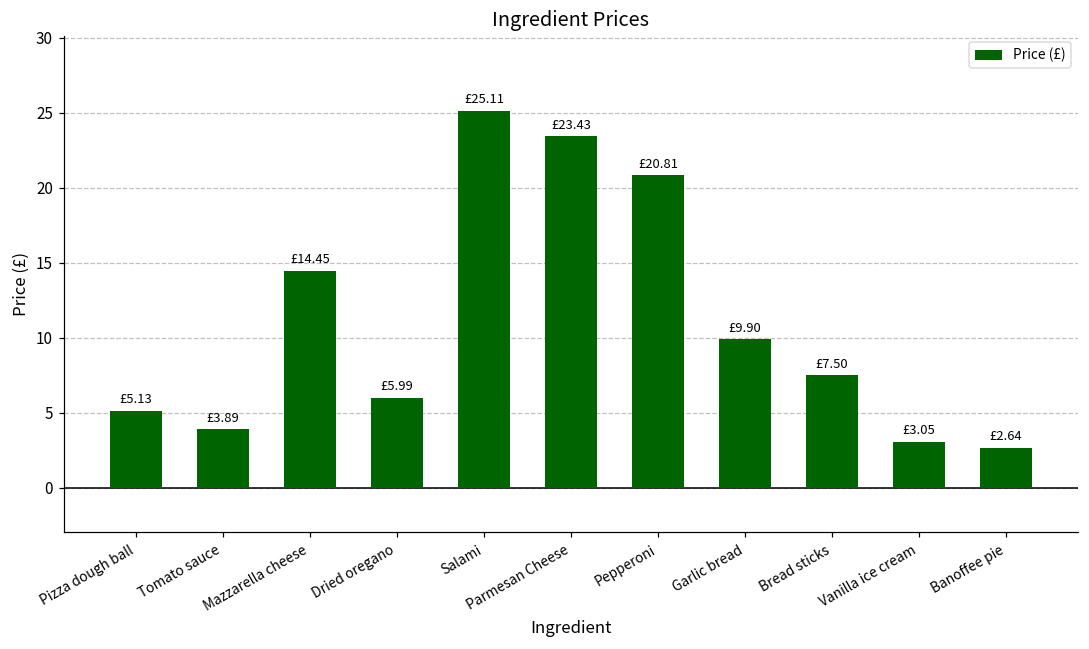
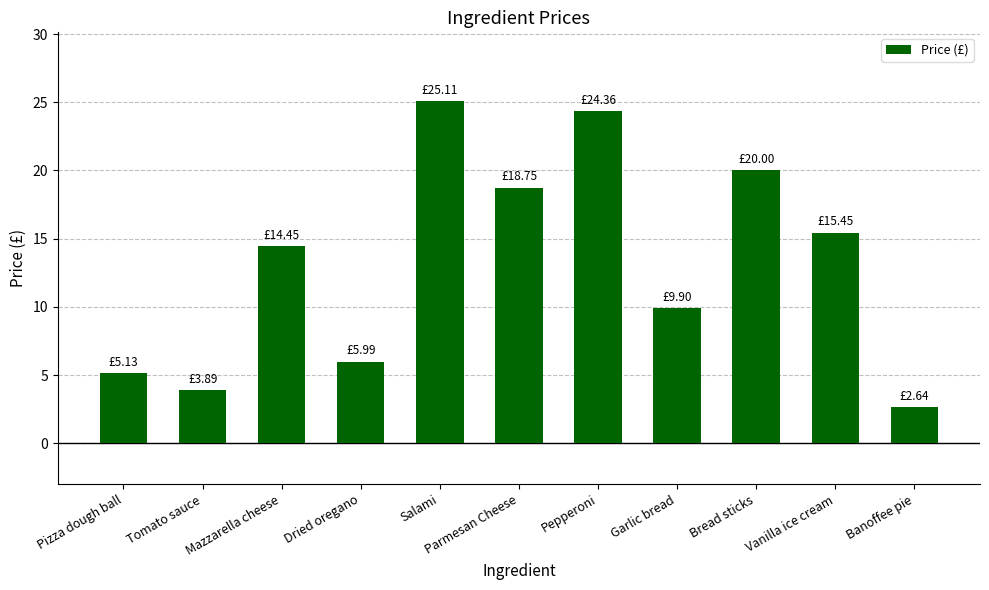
Parmesan Cheese: £23.43 -> £18.75
Pepperoni: £20.81 -> £24.36
Bread sticks: £7.50 -> £20.00
Vanilla ice cream: £3.05 -> £15.45
